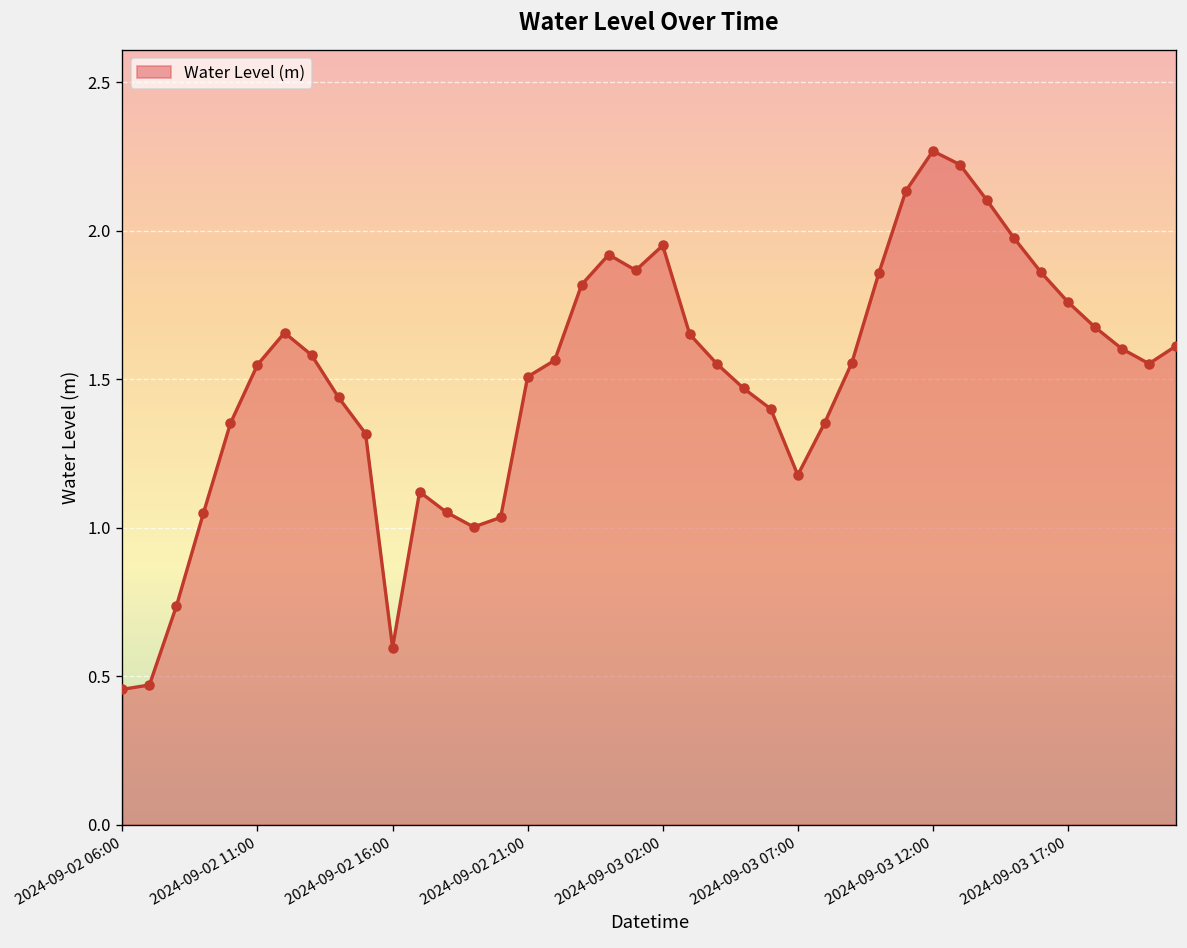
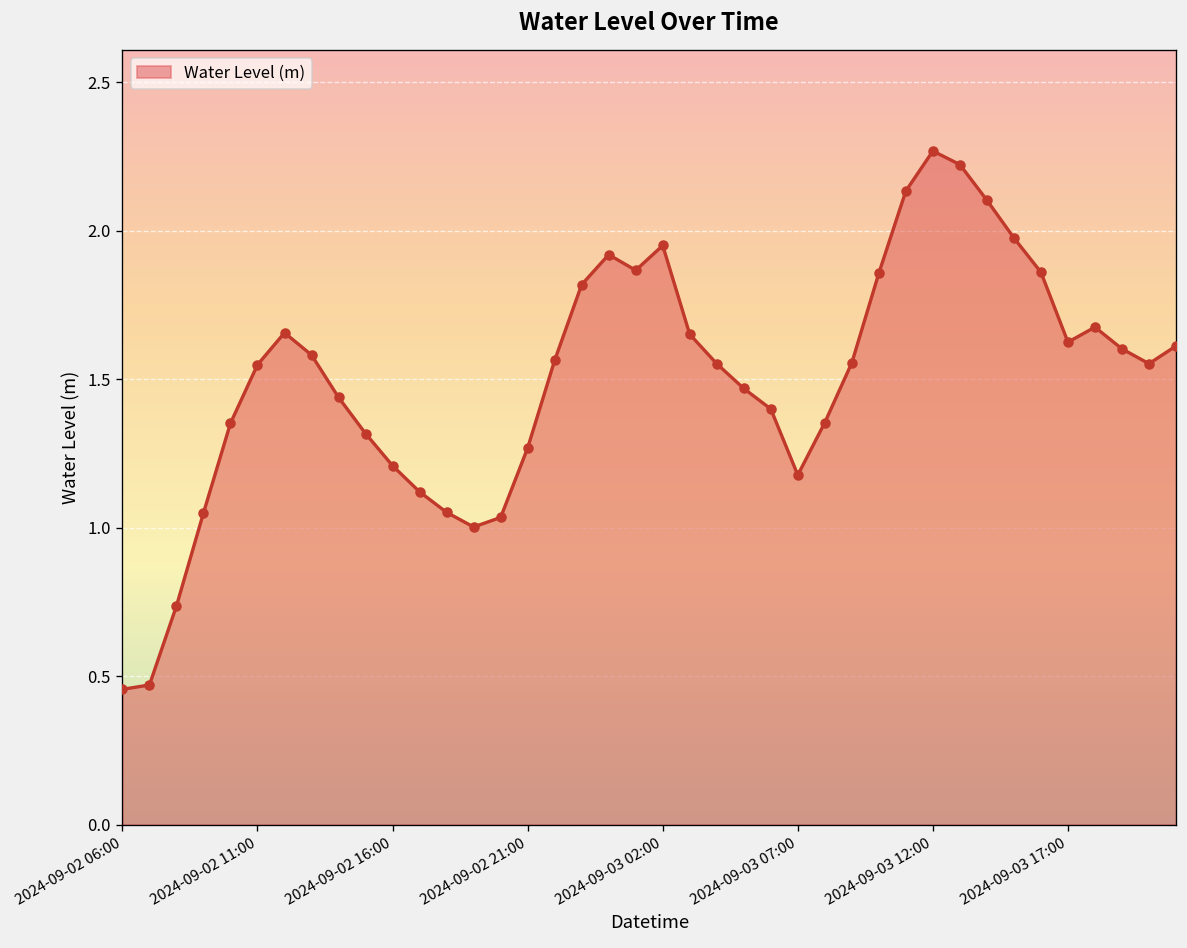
2024-09-02 16:00: 0.60 -> 1.21
2024-09-02 21:00: 1.51 -> 1.27
2024-09-03 17:00: 1.76 -> 1.62
